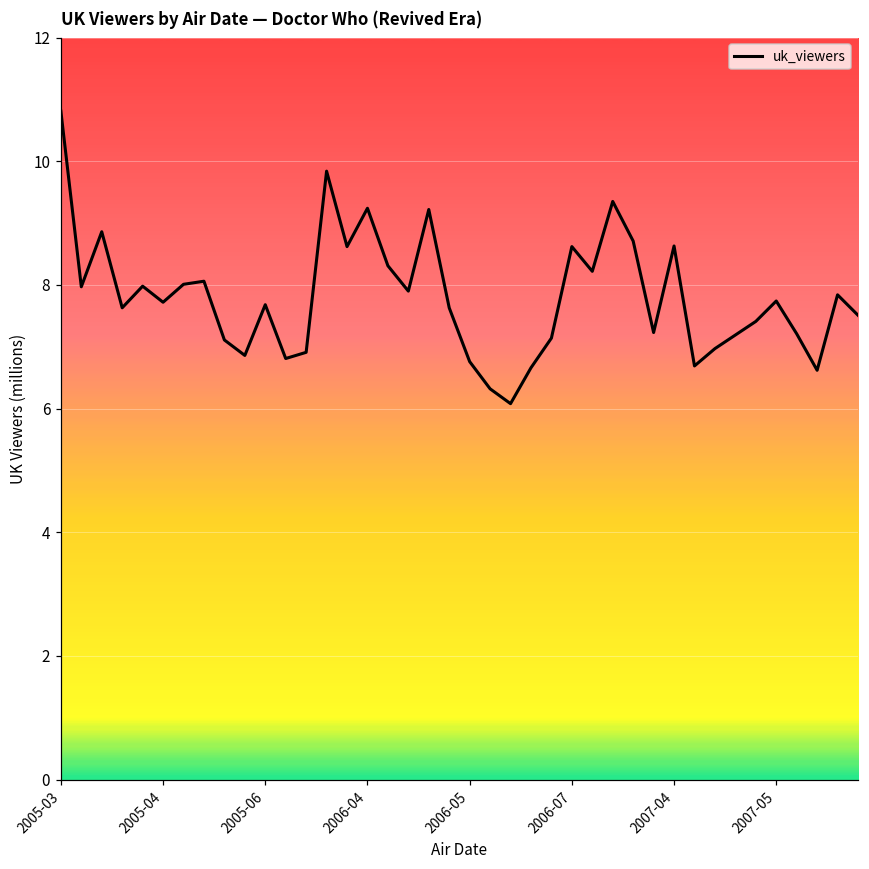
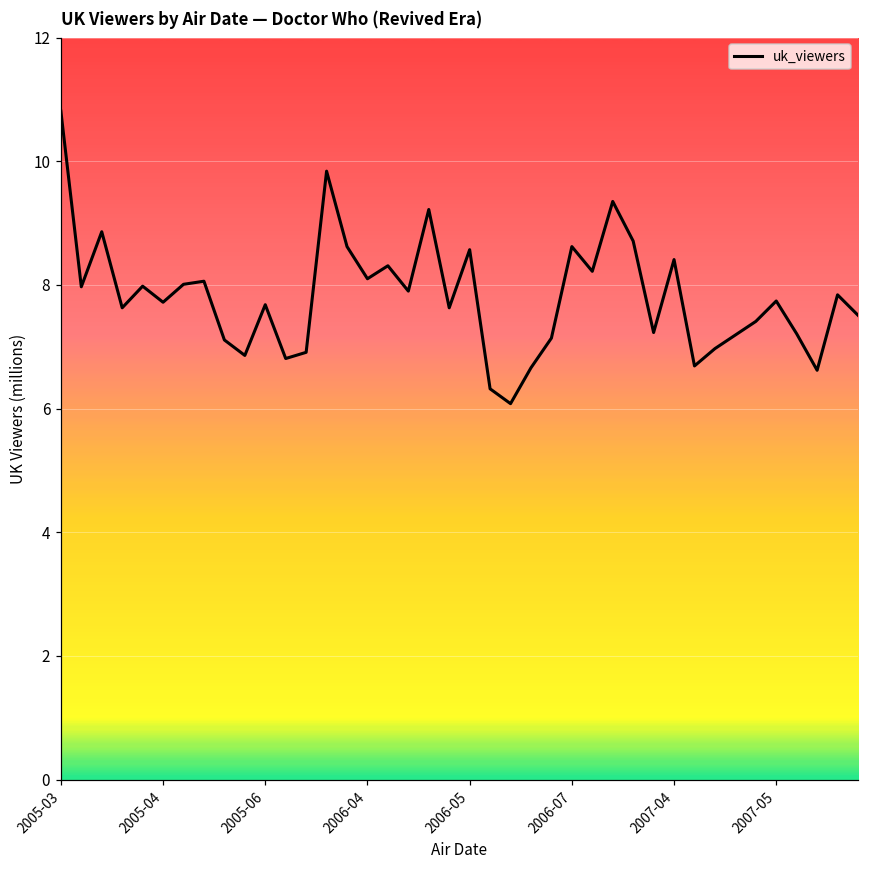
2006-04: 9.2 -> 8.1
2006-05: 6.8 -> 8.6
2007-04: 8.6 -> 8.4
